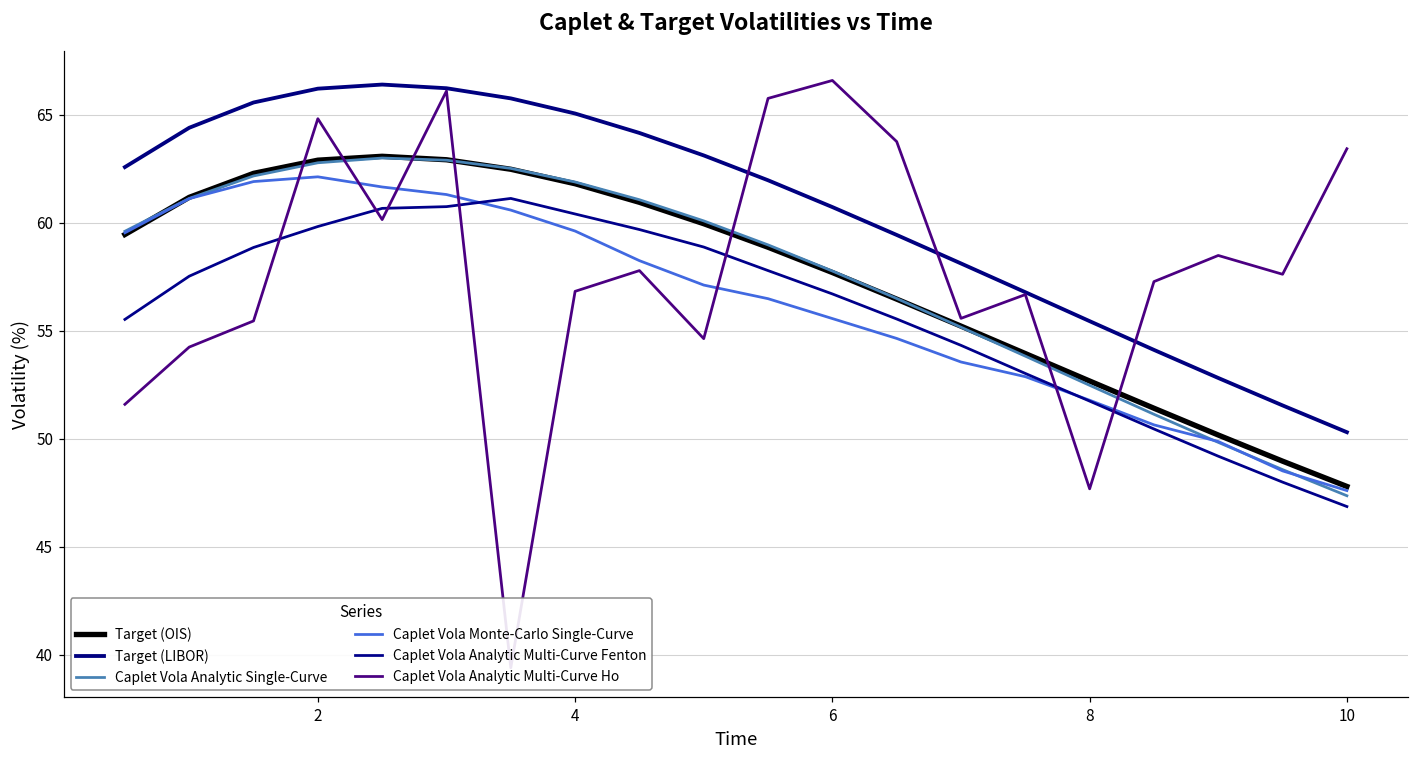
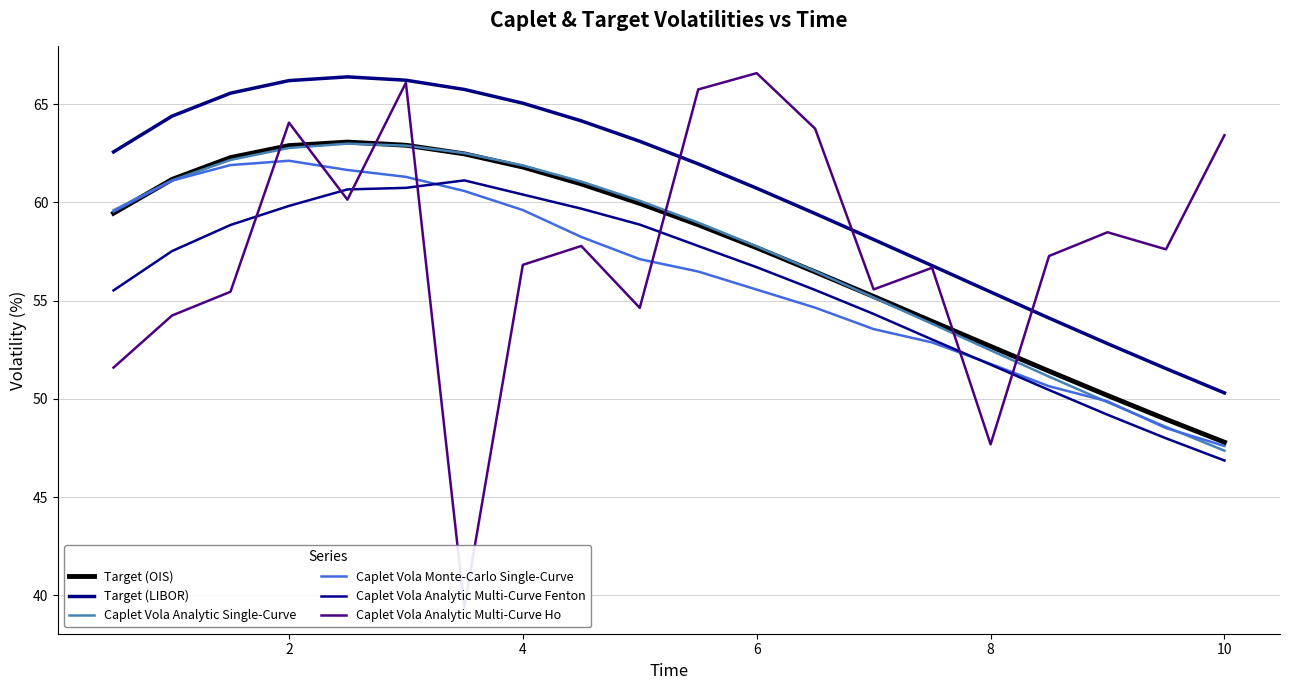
Caplet Vola Analytic Multi-Curve Ho, 2: 64.8 -> 64.1
